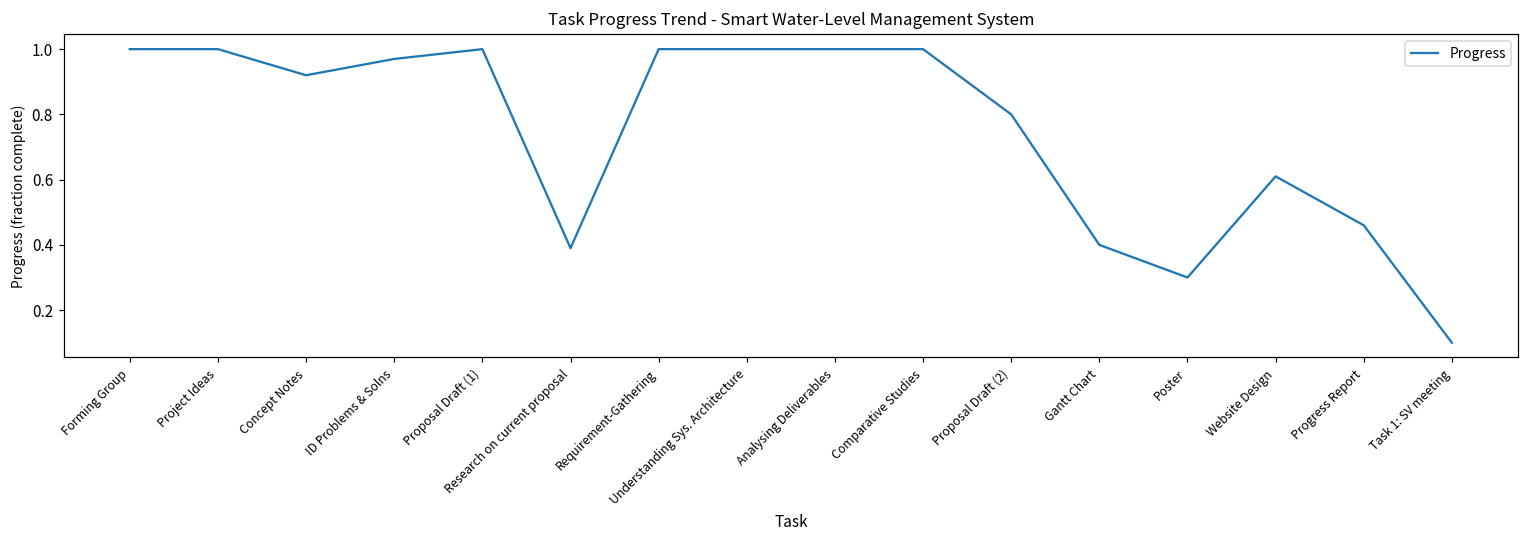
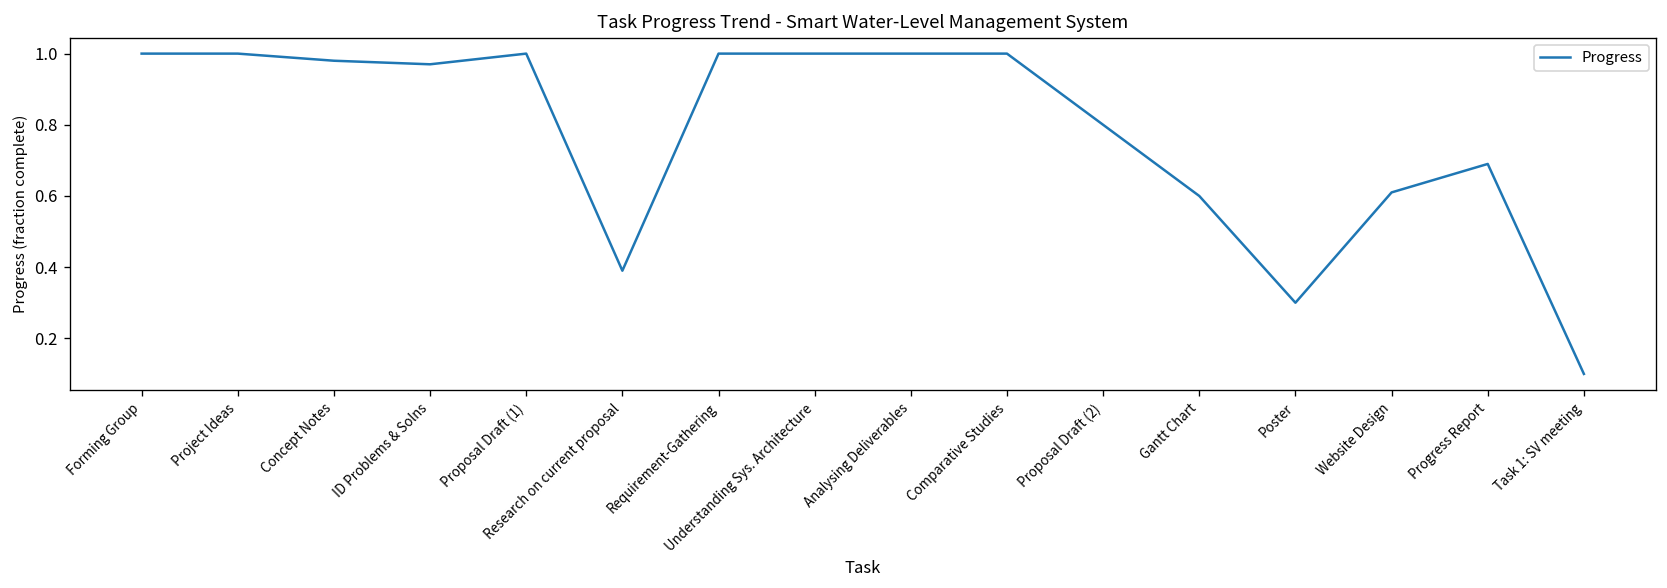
Concept Notes: 0.92 -> 0.98
Gantt Chart: 0.4 -> 0.6
Progress Report: 0.46 -> 0.69
